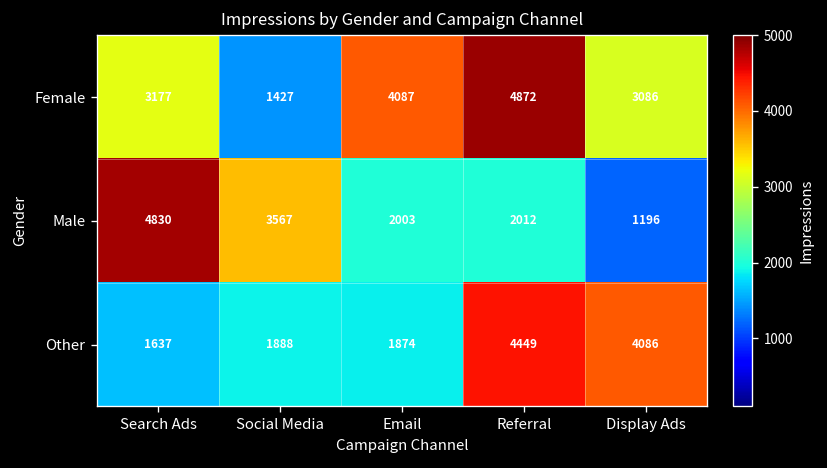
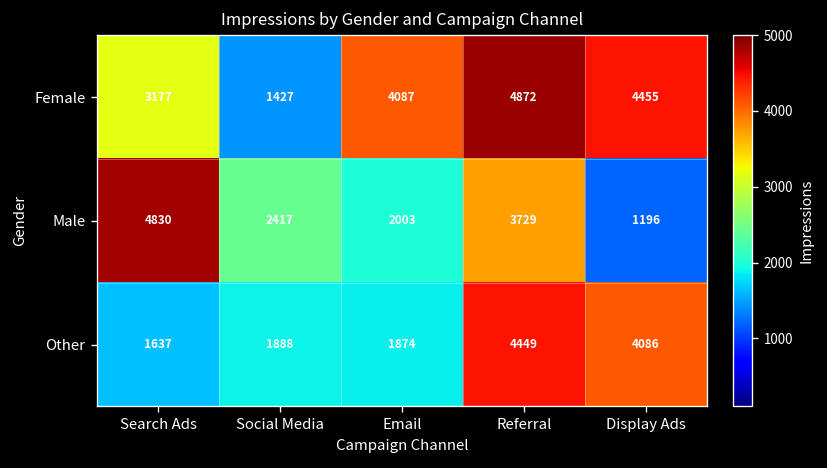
Female, Display Ads: 3086 -> 4455
Male, Social Media: 3567 -> 2417
Male, Referral: 2012 -> 3729
